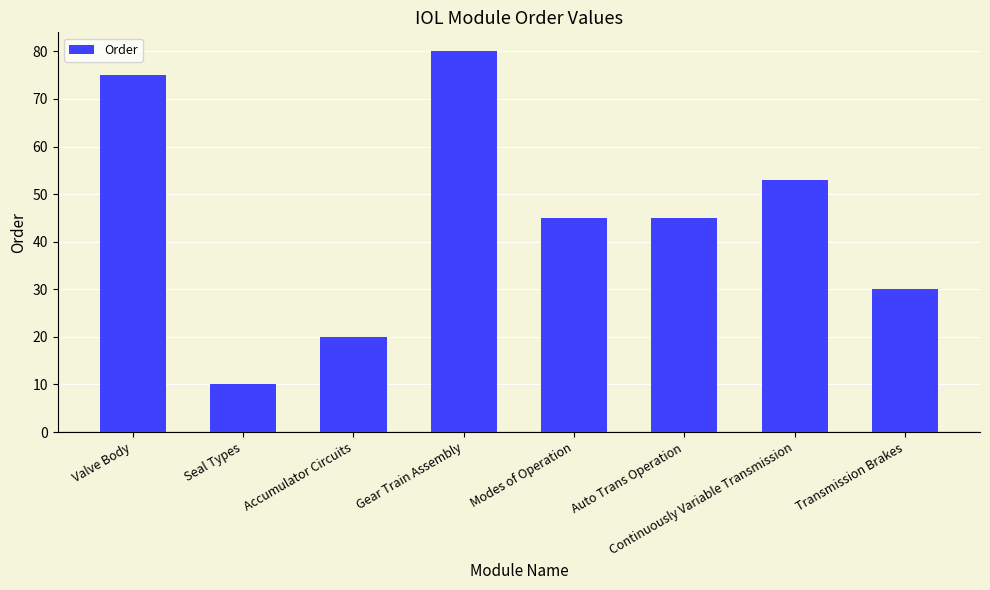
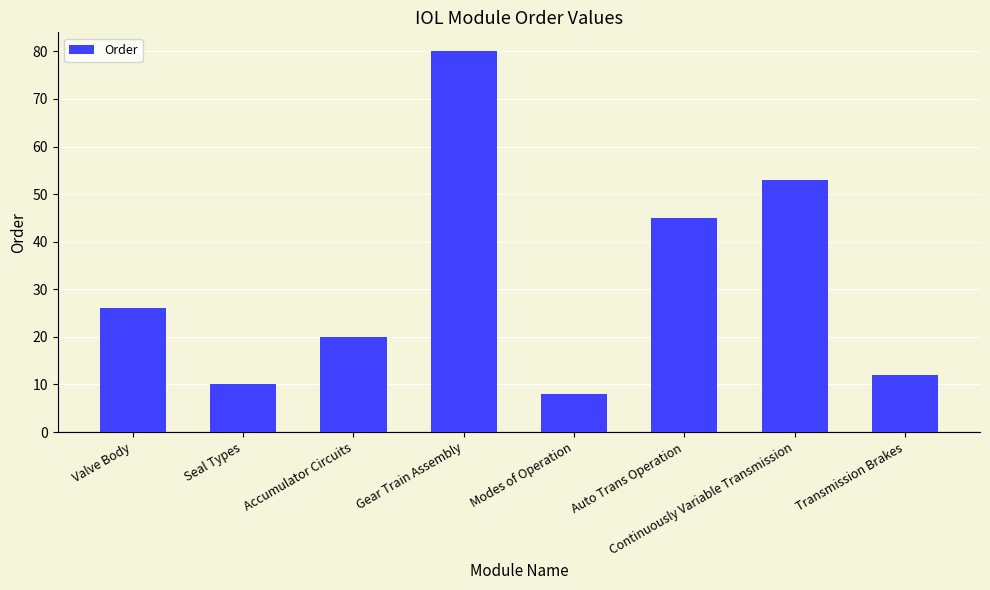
Valve Body: 75 -> 26
Modes of Operation: 45 -> 8
Transmission Brakes: 30 -> 12
